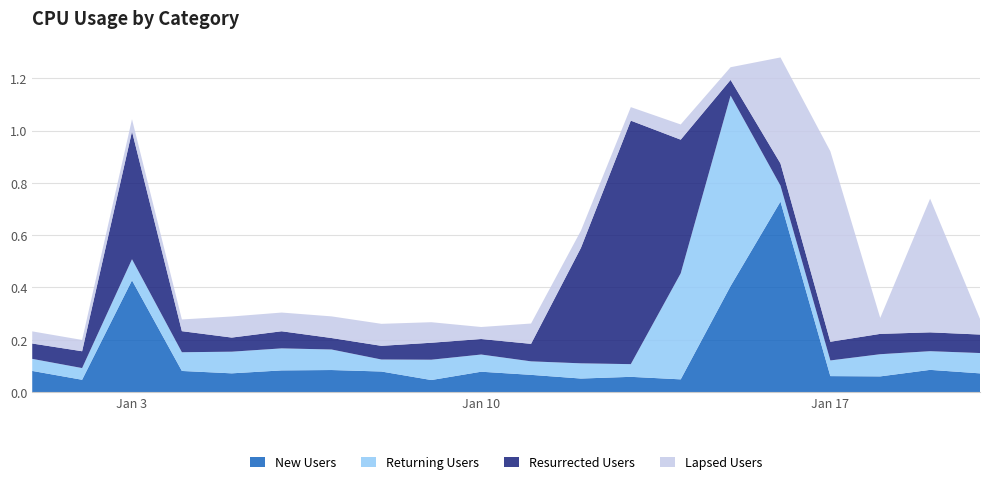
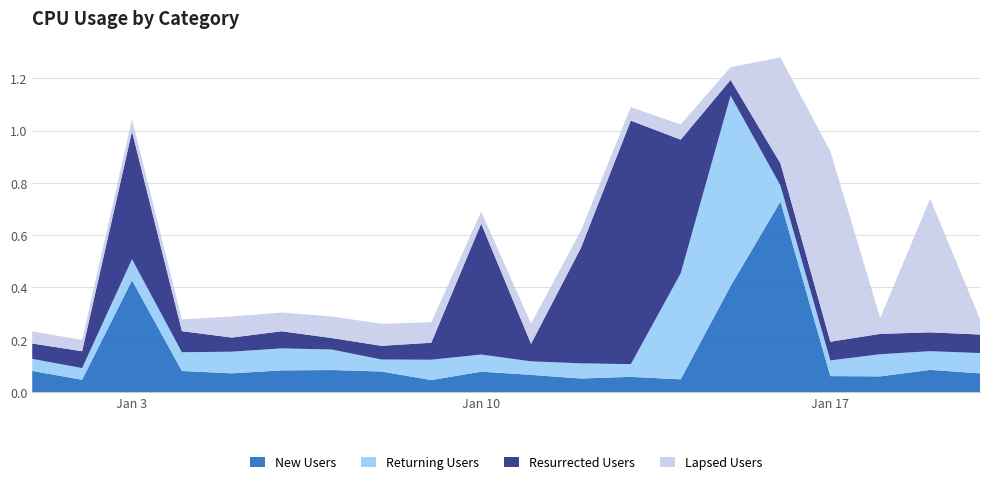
Resurrected Users, Jan 10: 0.06 -> 0.50
